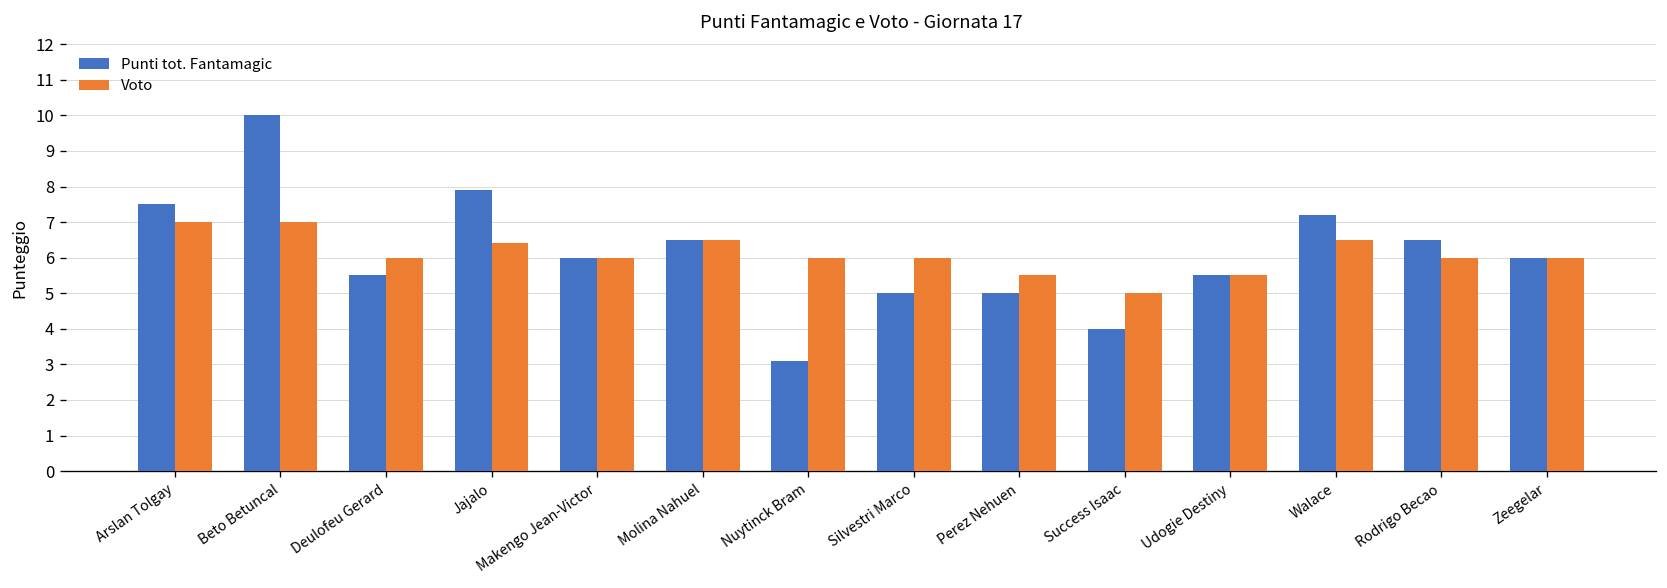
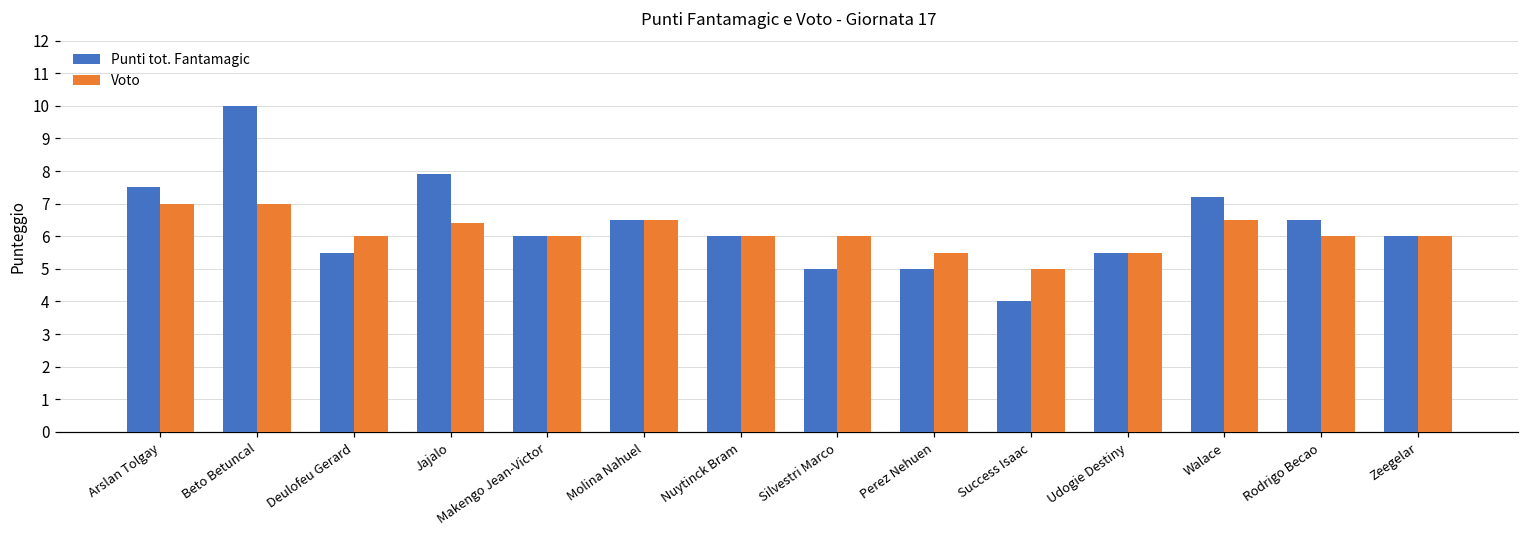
Punti tot. Fantamagic, Nuytinck Bram: 3.1 -> 6.0
